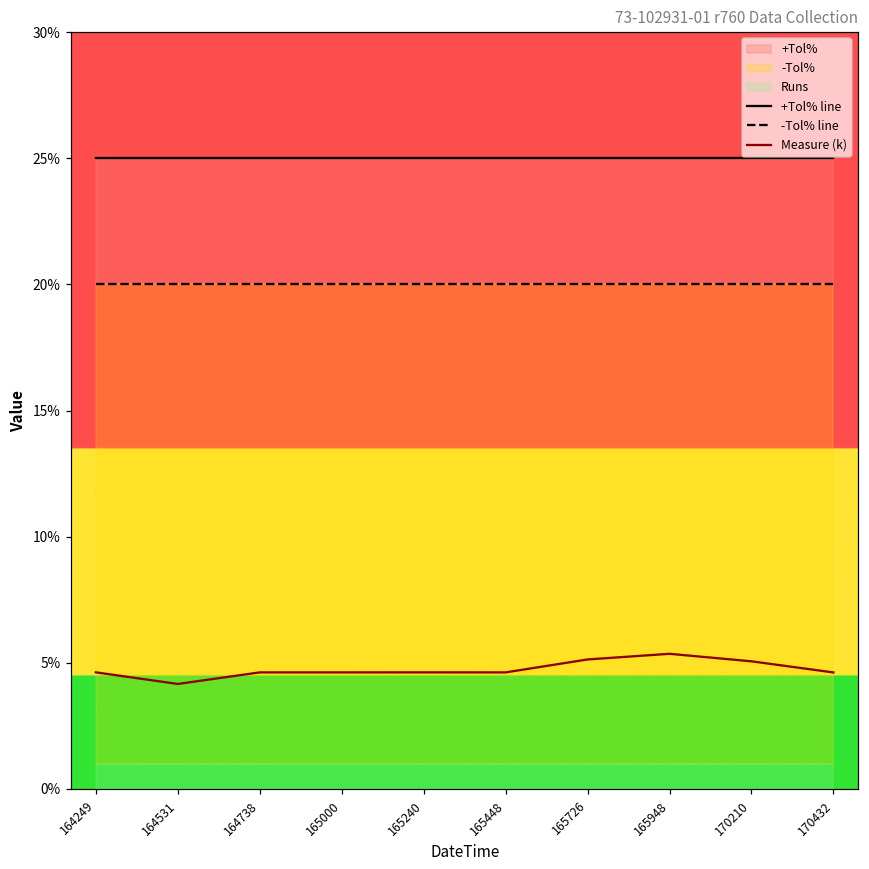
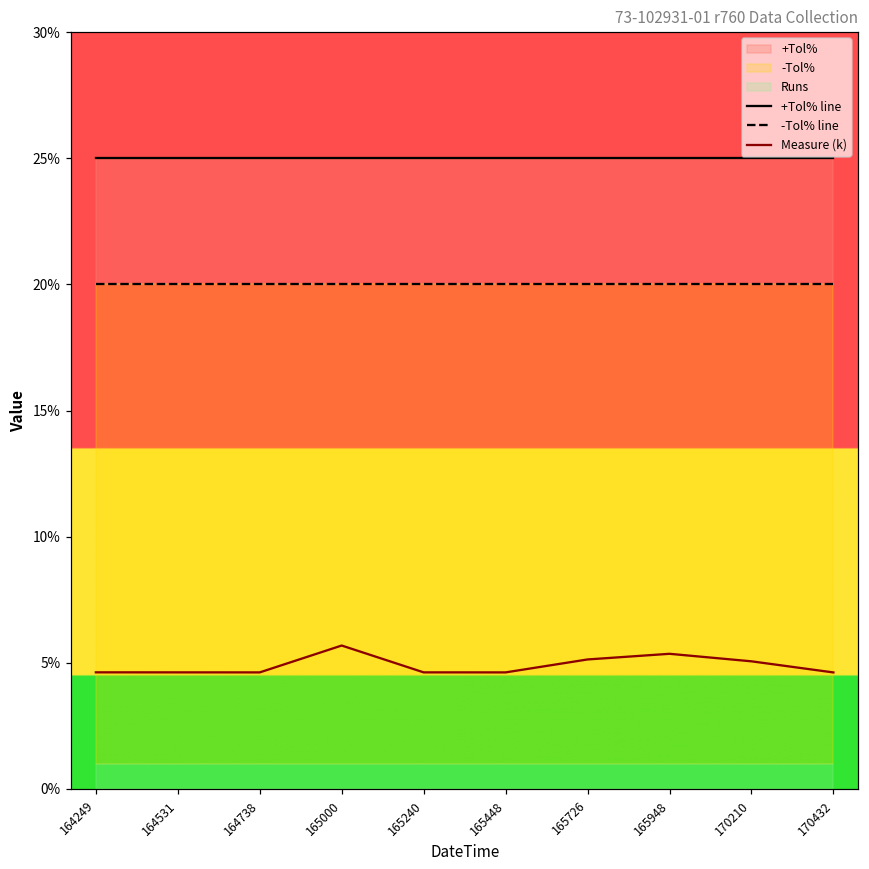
Measure (k), 164531: 4.2% -> 4.6%
Measure (k), 165000: 4.6% -> 5.7%
